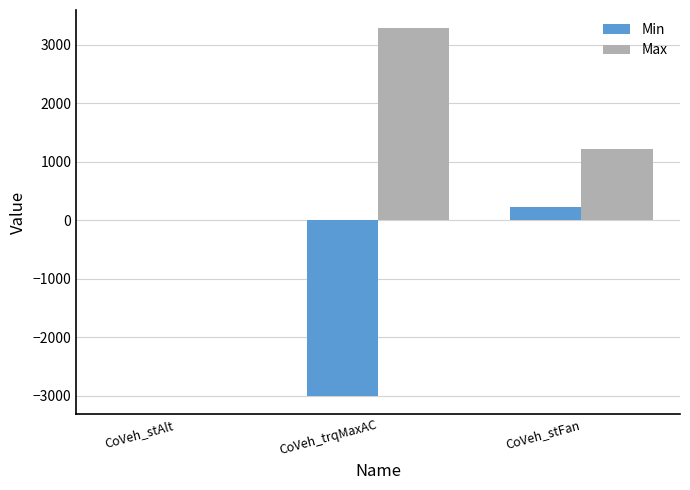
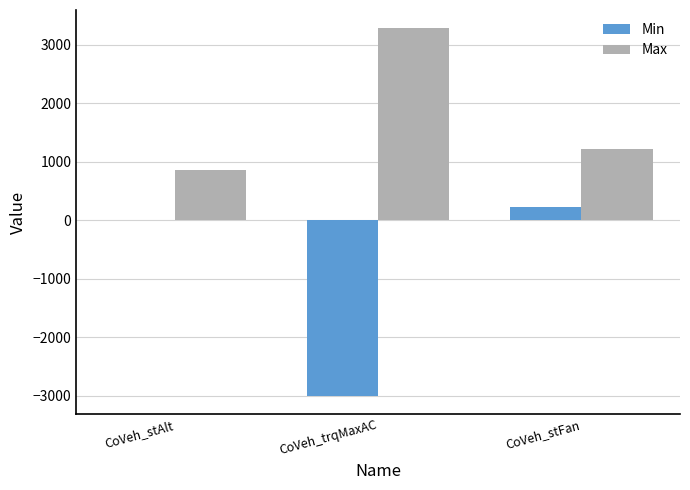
Max, CoVeh_stAlt: 0 -> 900
